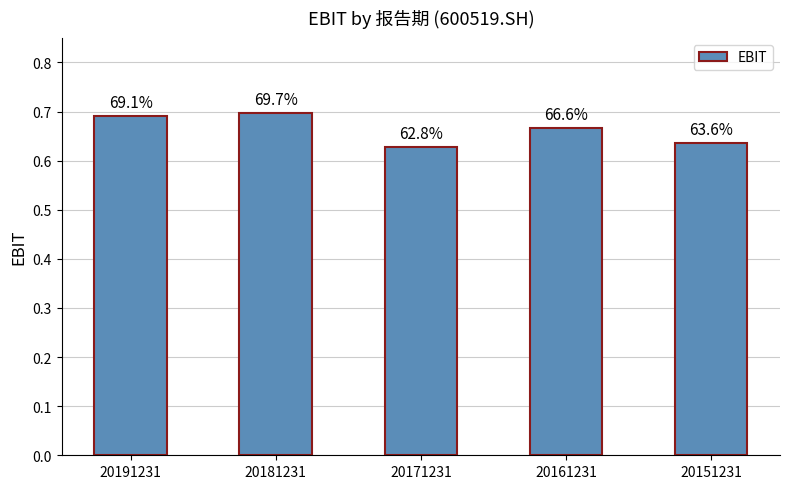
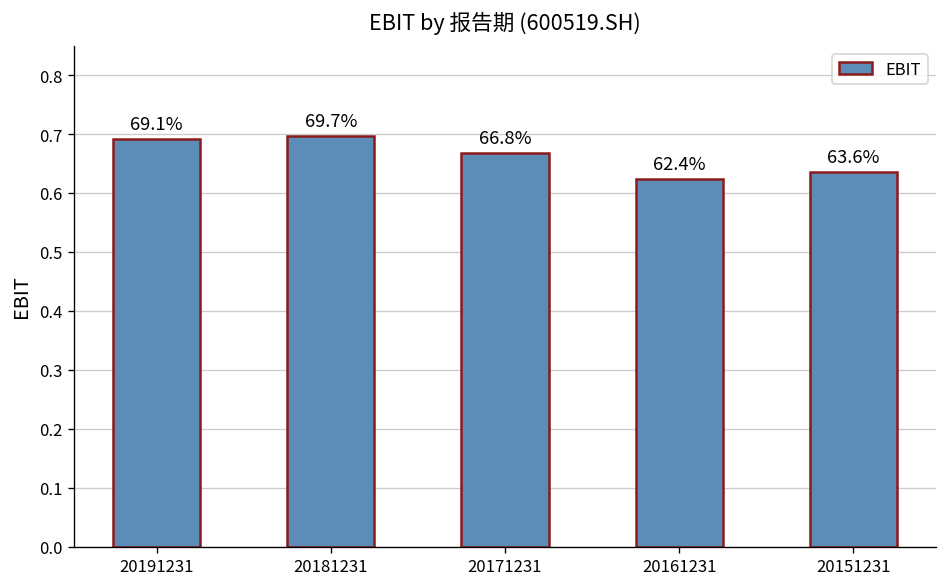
20171231: 62.8% -> 66.8%
20161231: 66.6% -> 62.4%
